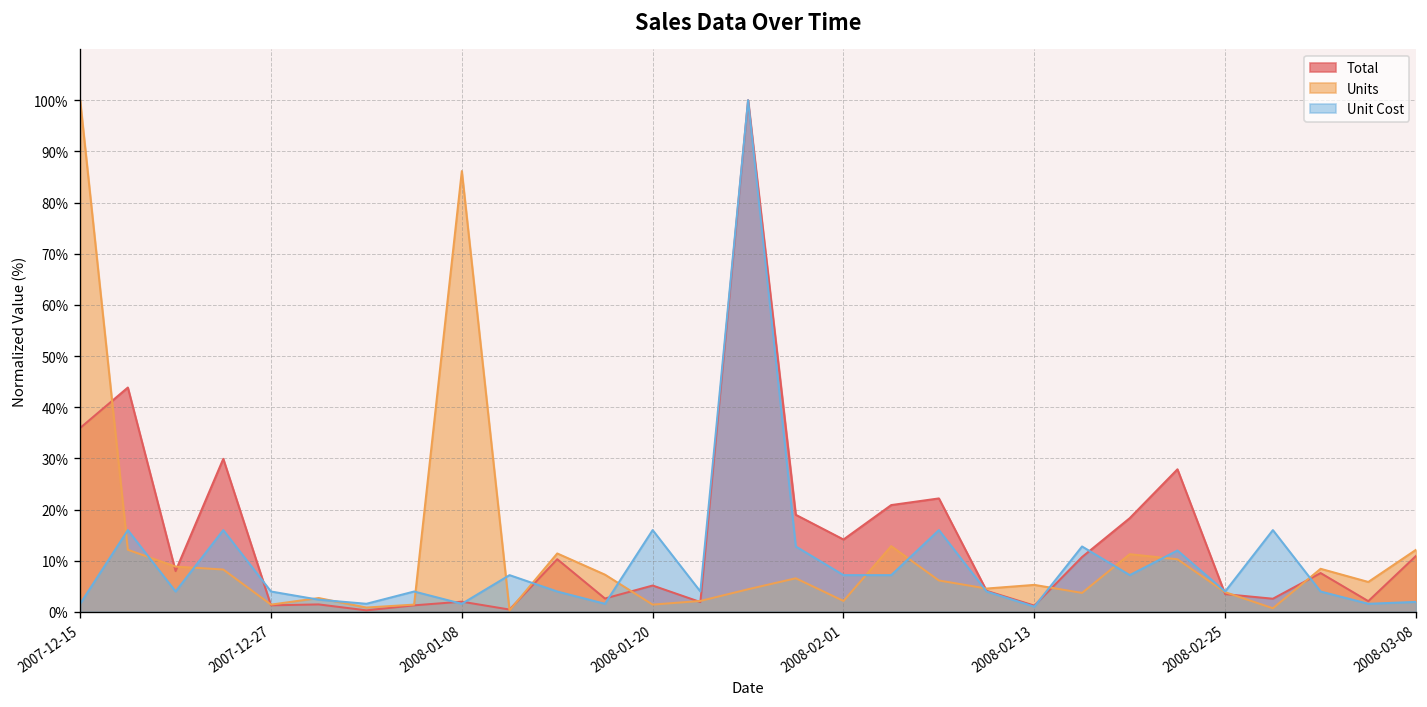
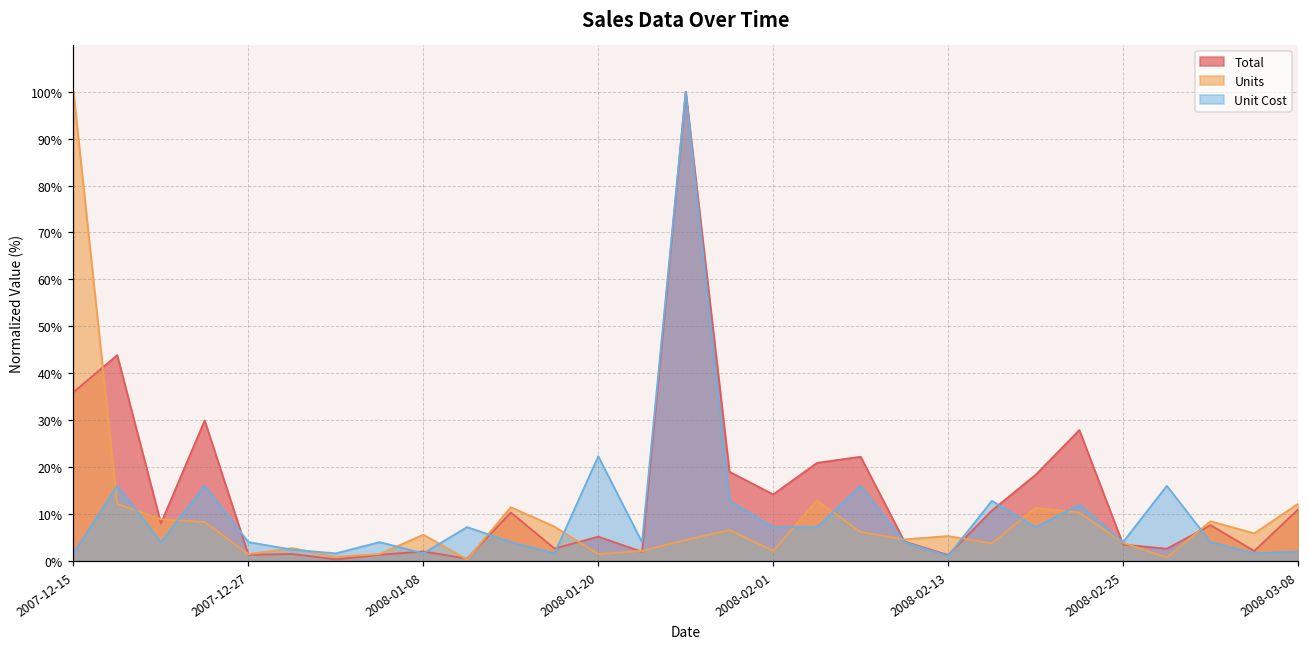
Units, 2008-01-08: 86% -> 6%
Unit Cost, 2008-01-20: 16% -> 22%
